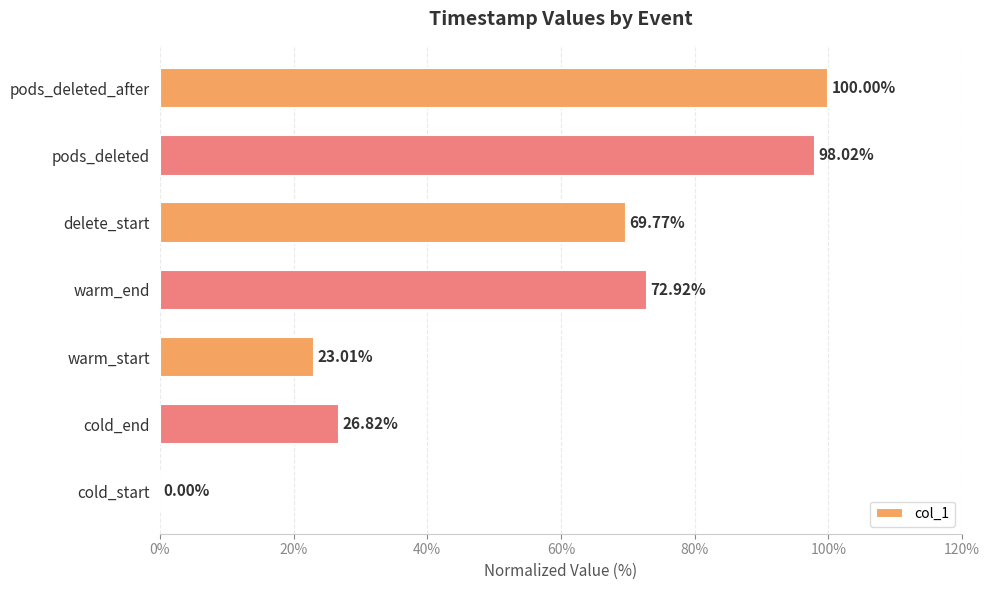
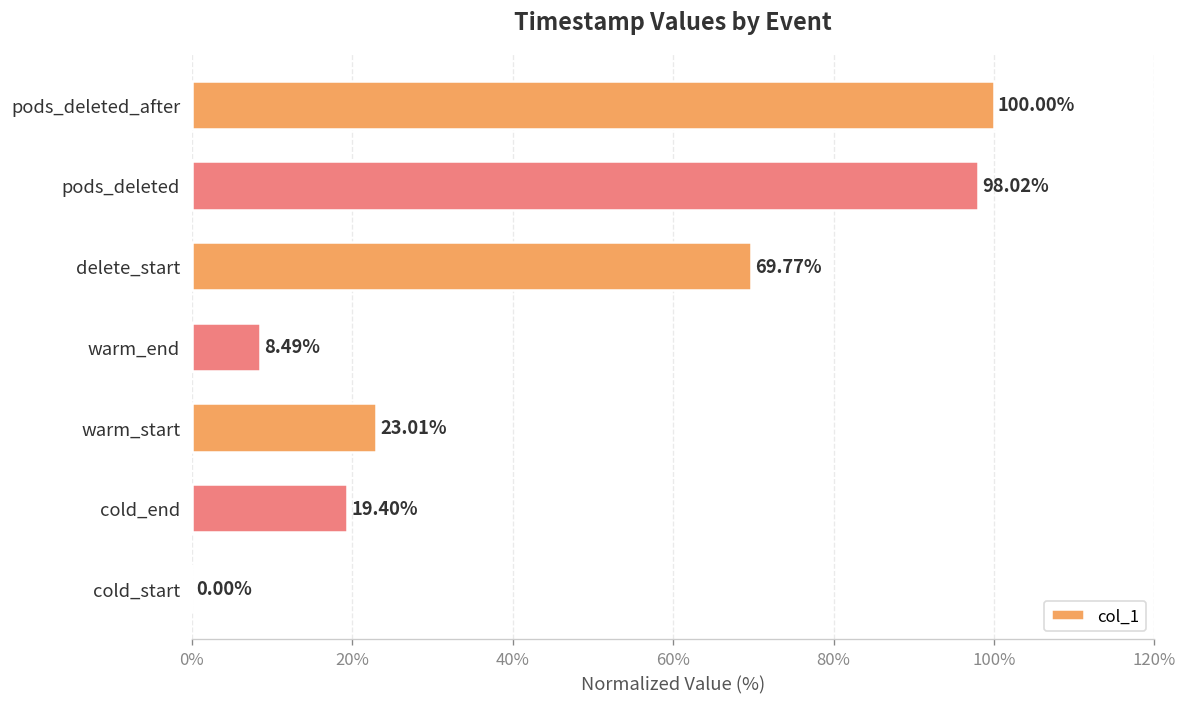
warm_end: 72.92% -> 8.49%
cold_end: 26.82% -> 19.40%
